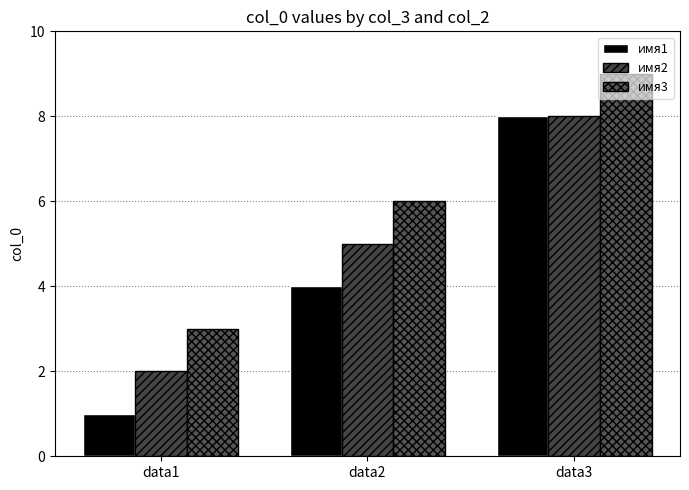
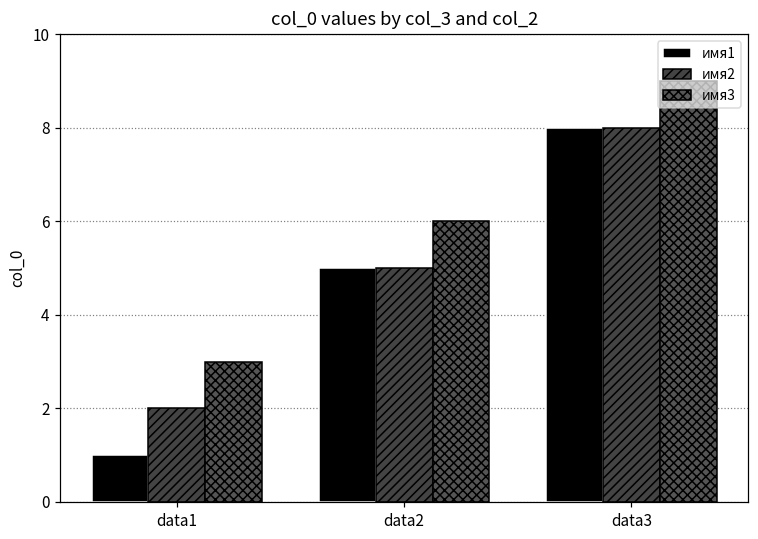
имя1, data2: 4 -> 5
